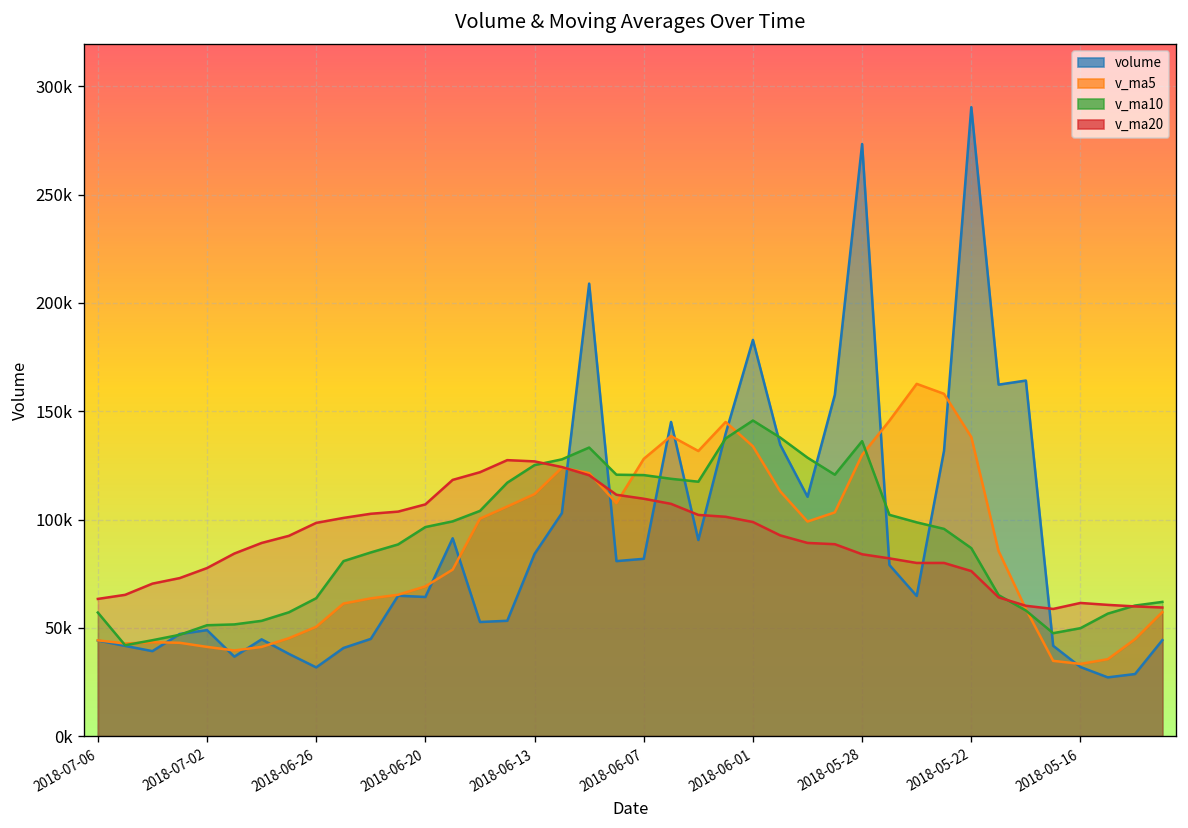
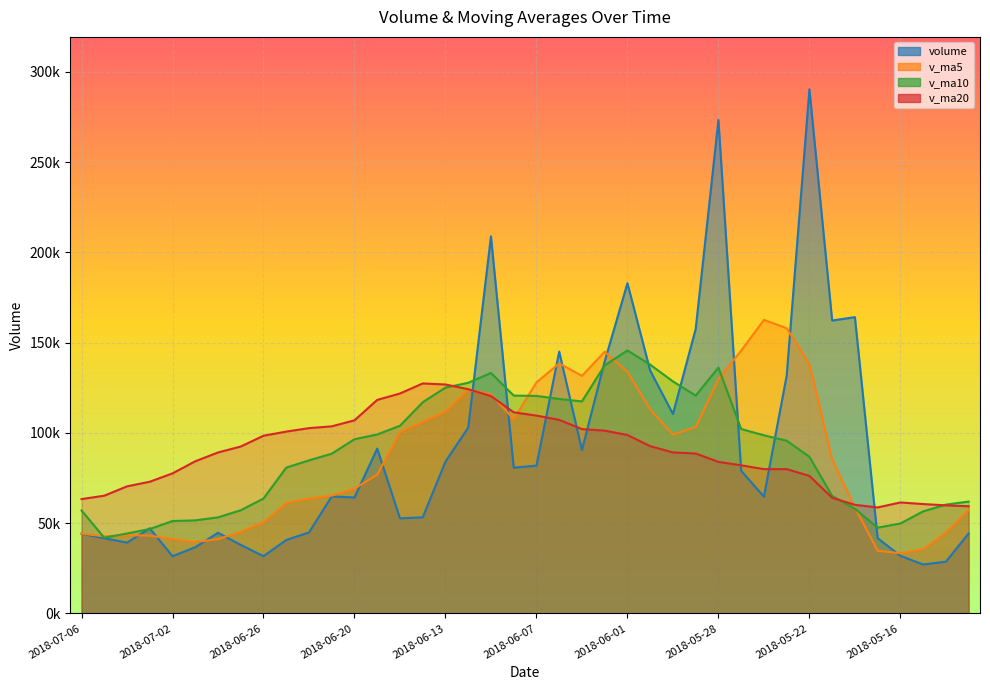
volume, 2018-07-02: 49000 -> 32000
